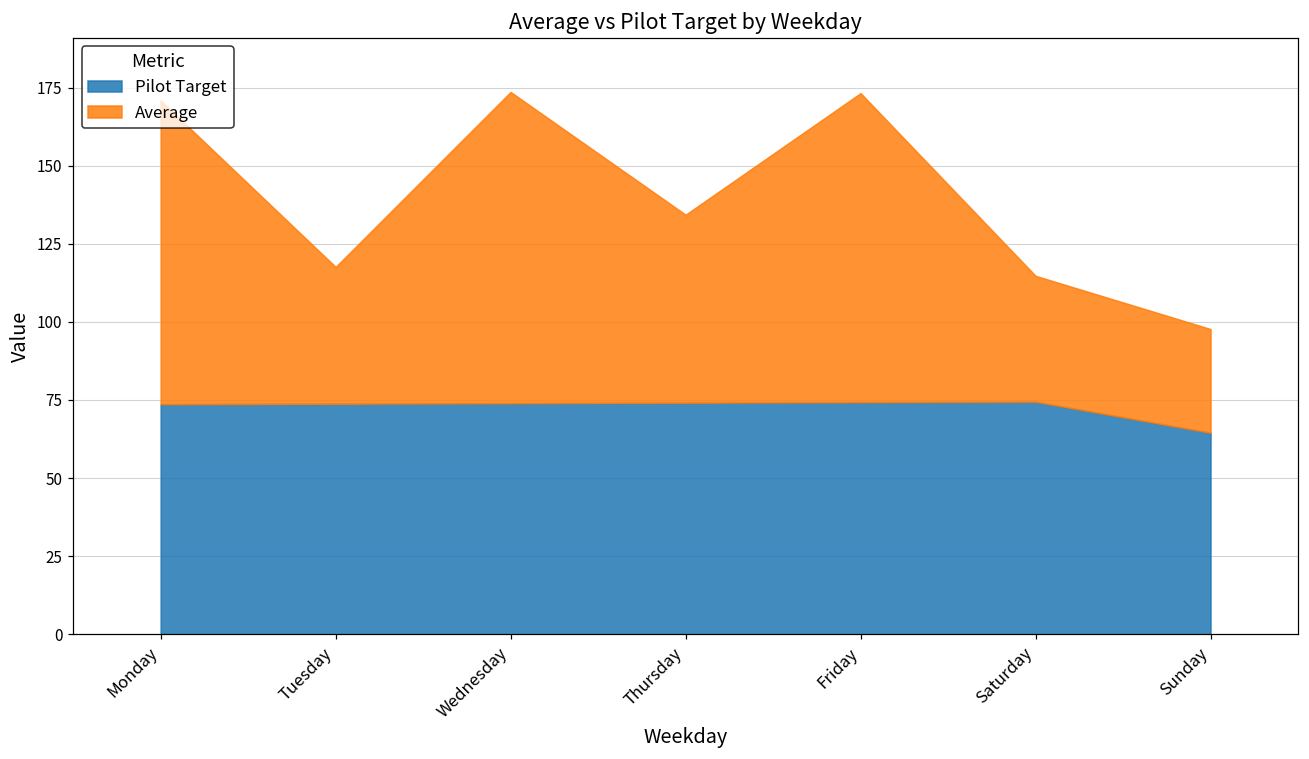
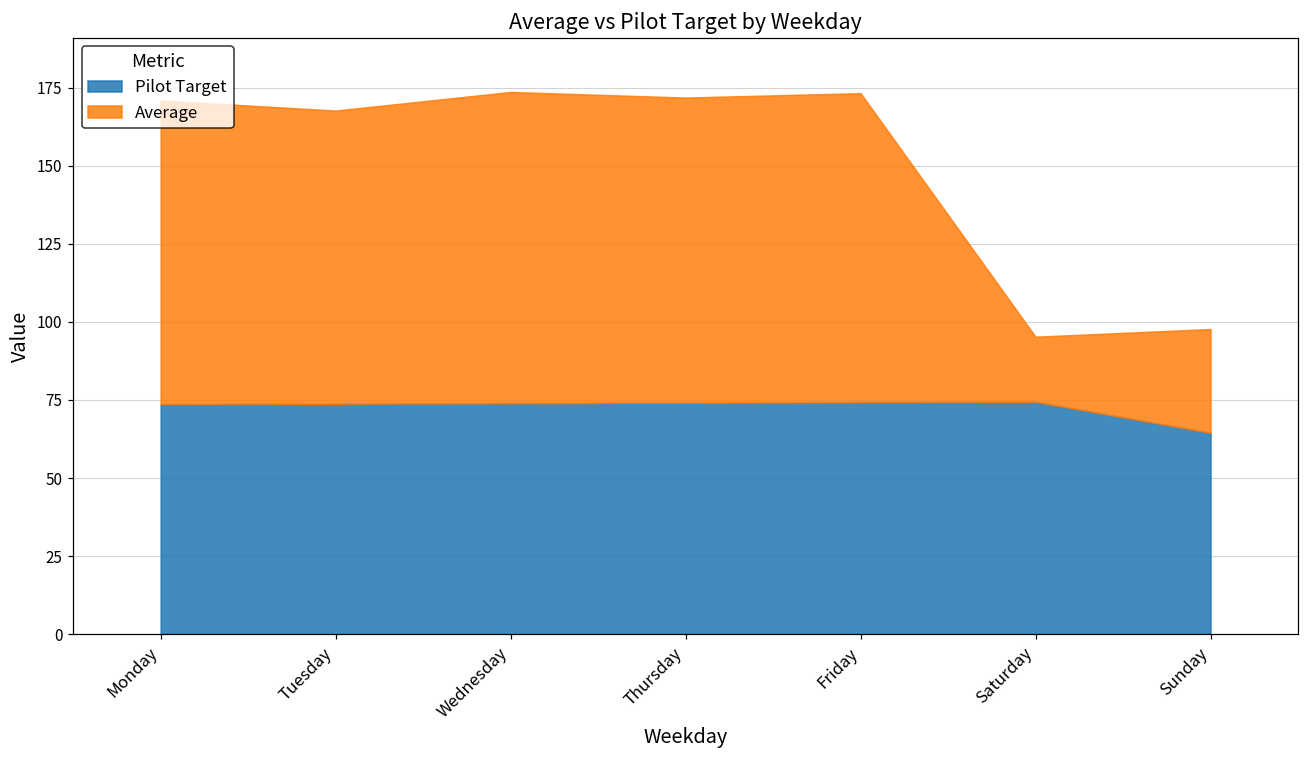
Average, Tuesday: 44 -> 94
Average, Thursday: 60 -> 98
Average, Saturday: 40 -> 21
